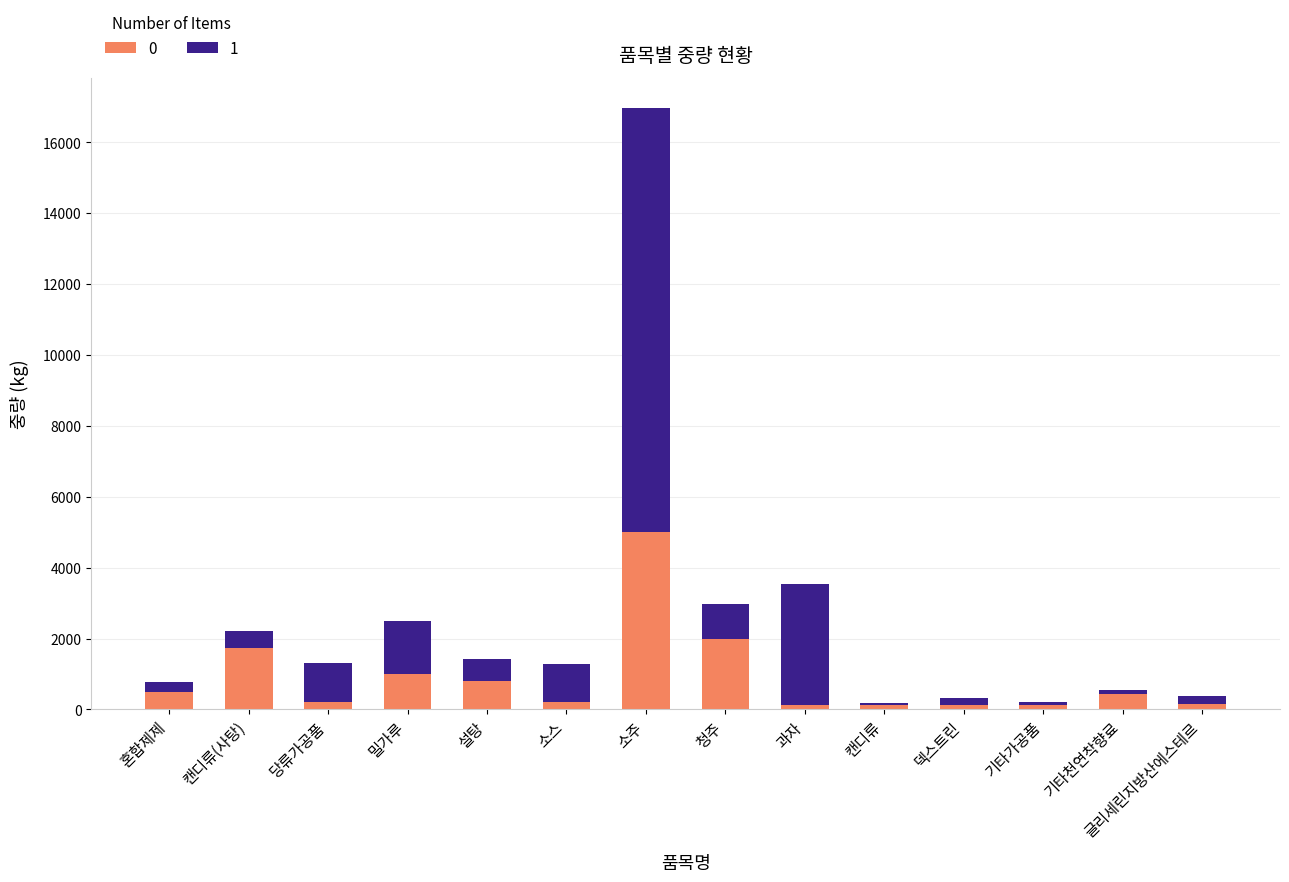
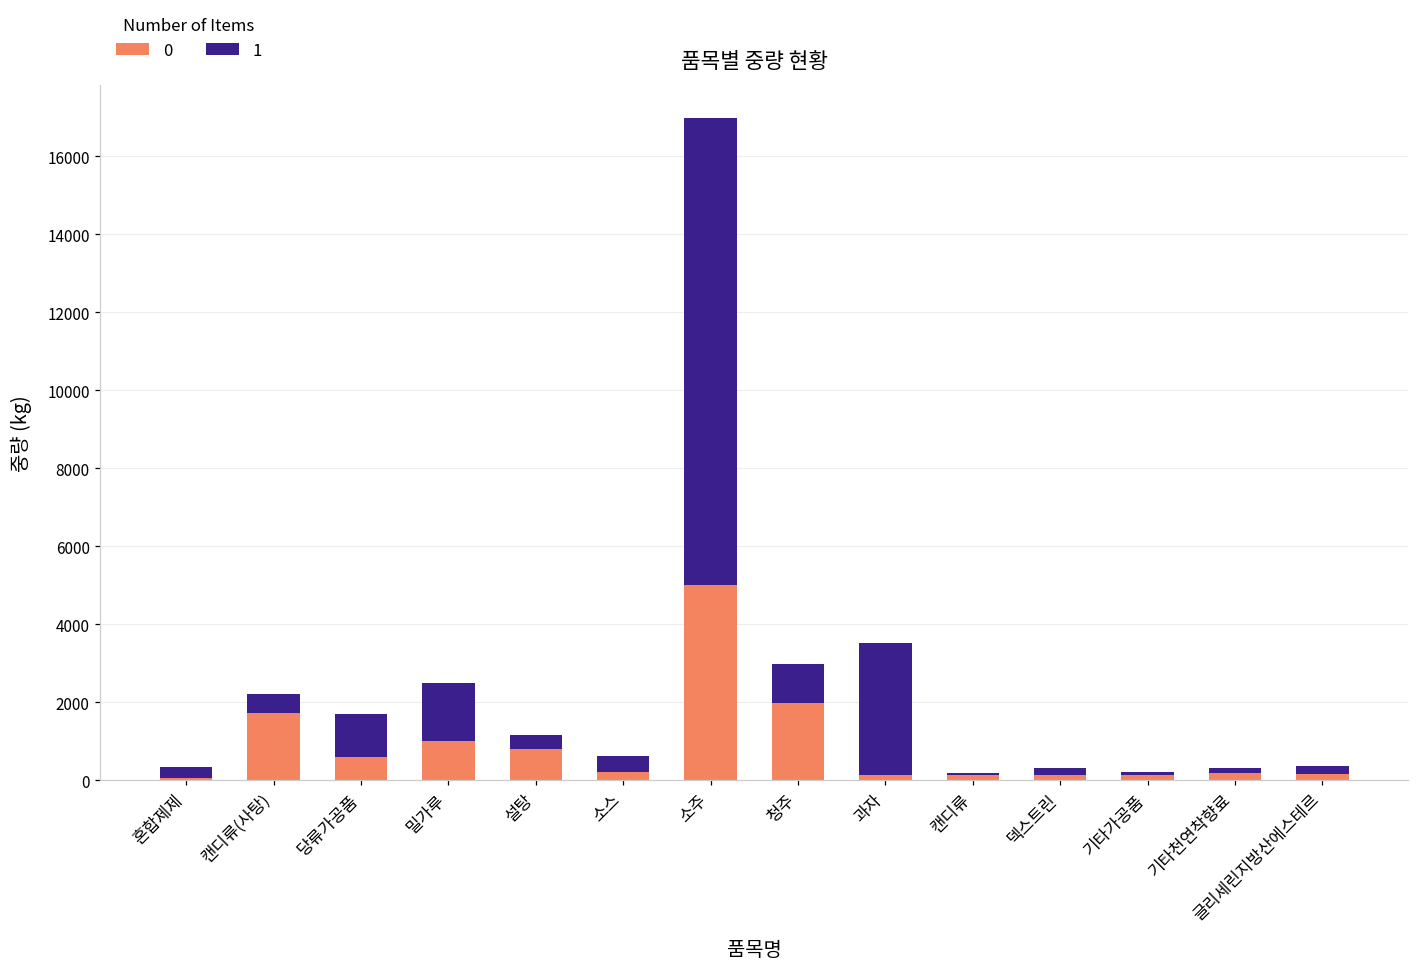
0, 혼합제제: 500 -> 100
0, 당류가공품: 200 -> 600
1, 설탕: 600 -> 400
1, 소스: 1100 -> 400
0, 기타천연착향료: 400 -> 200
